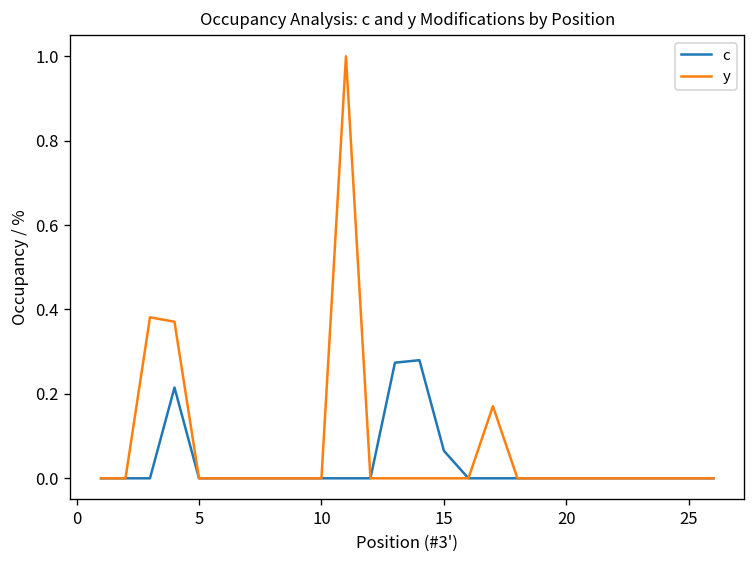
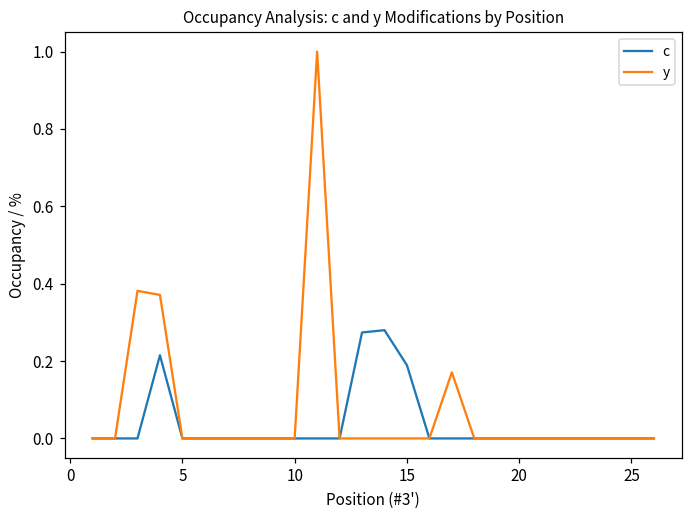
c, 15: 0.07 -> 0.19
